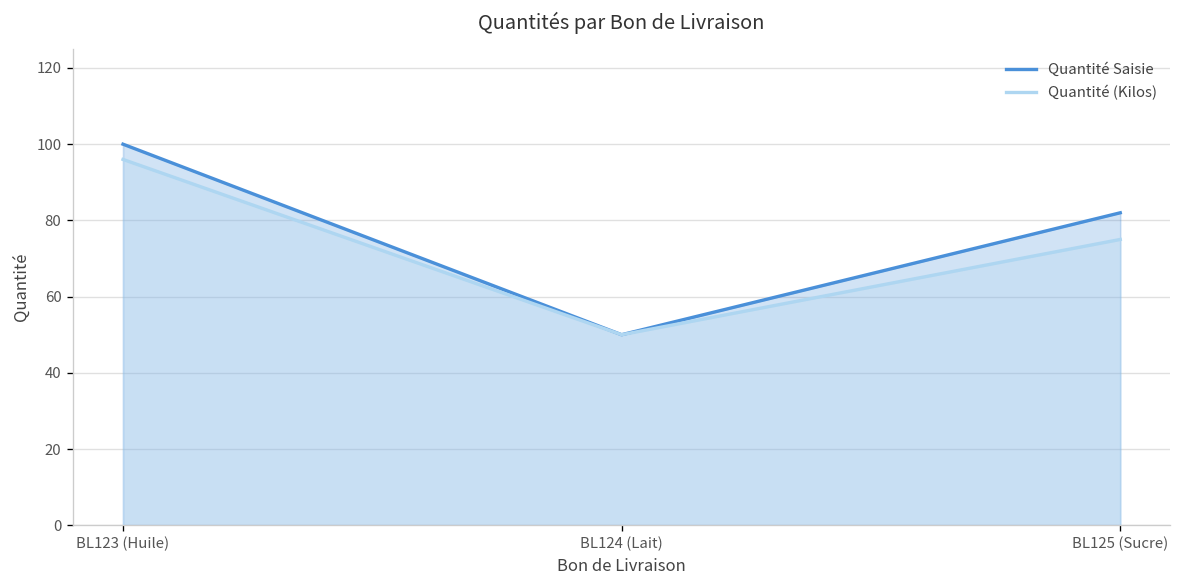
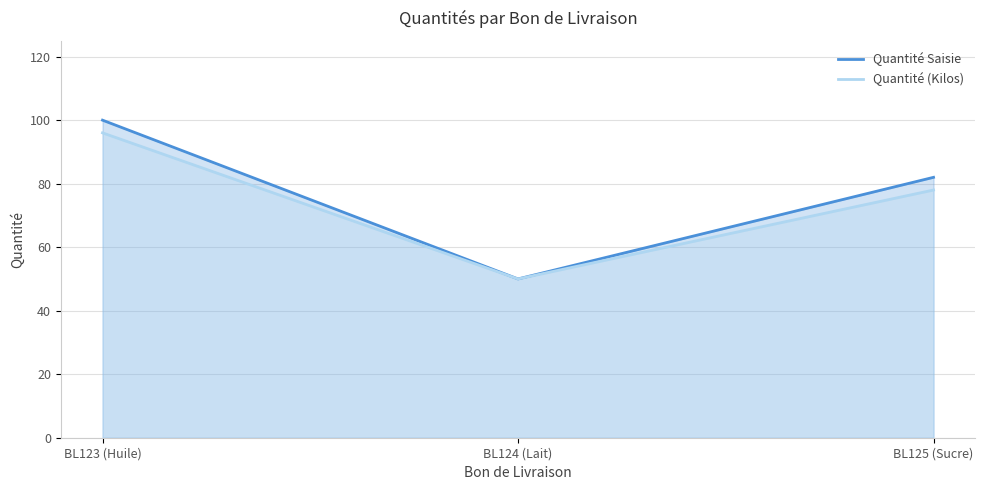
Quantité (Kilos), BL125 (Sucre): 75 -> 78
